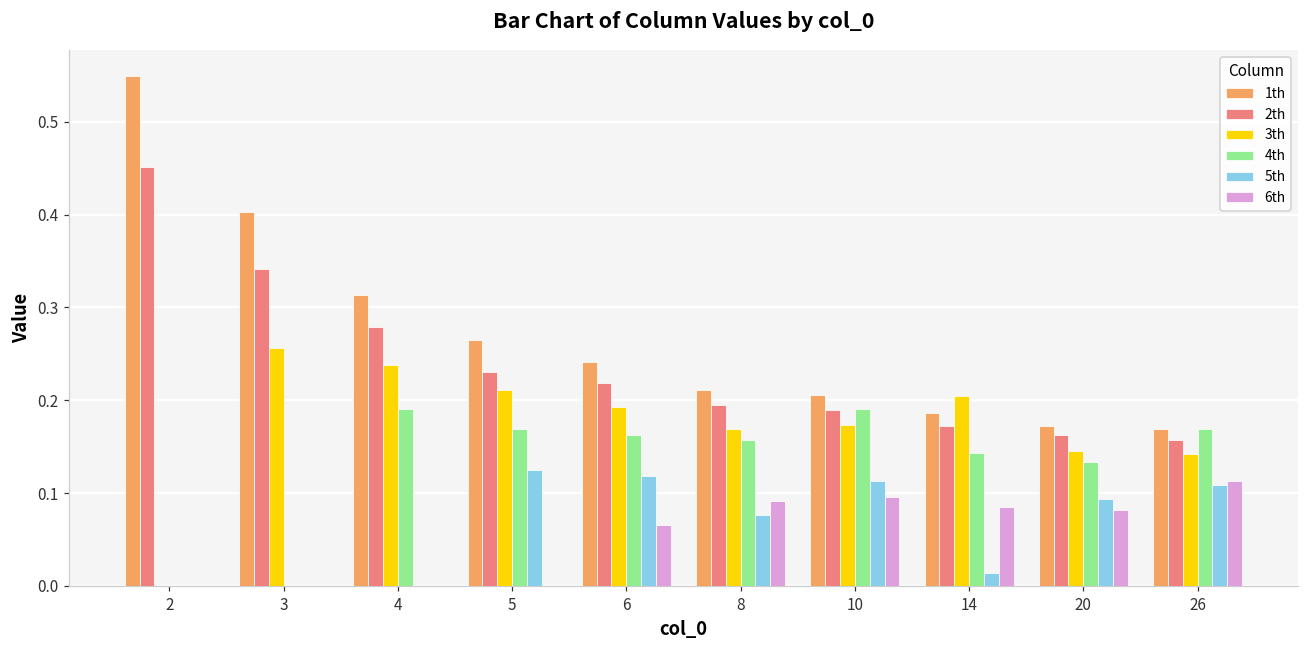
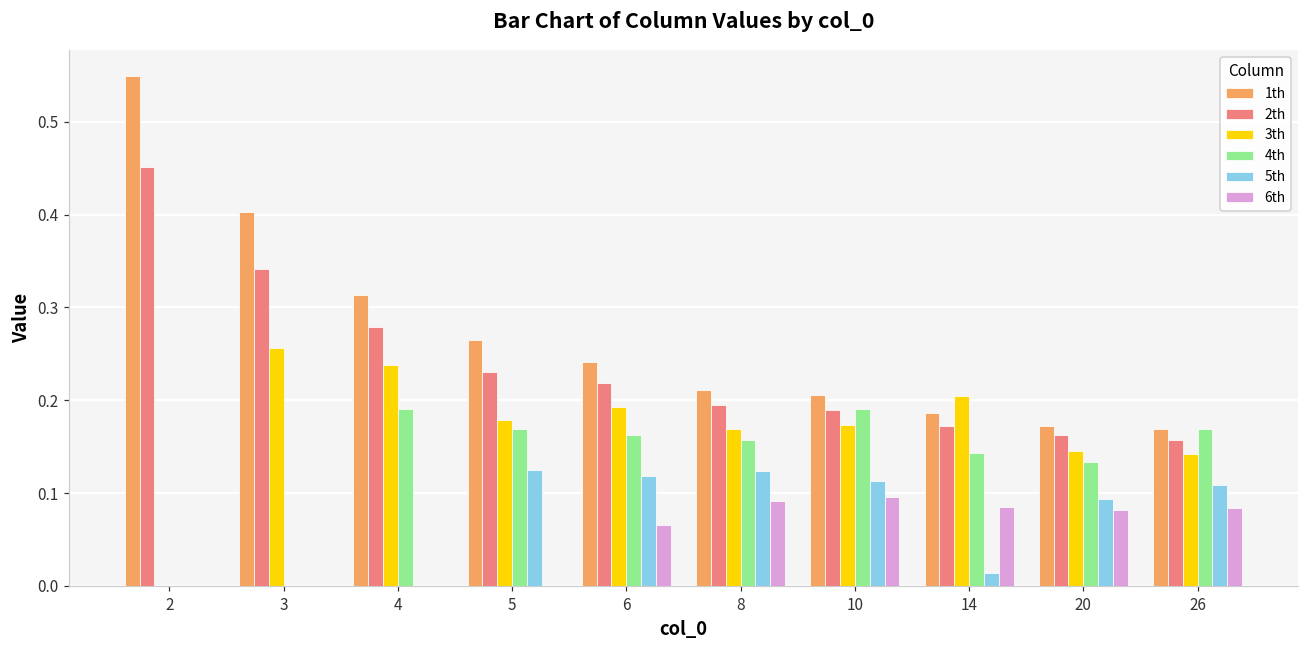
3th, 5: 0.21 -> 0.18
5th, 8: 0.08 -> 0.12
6th, 26: 0.11 -> 0.08
